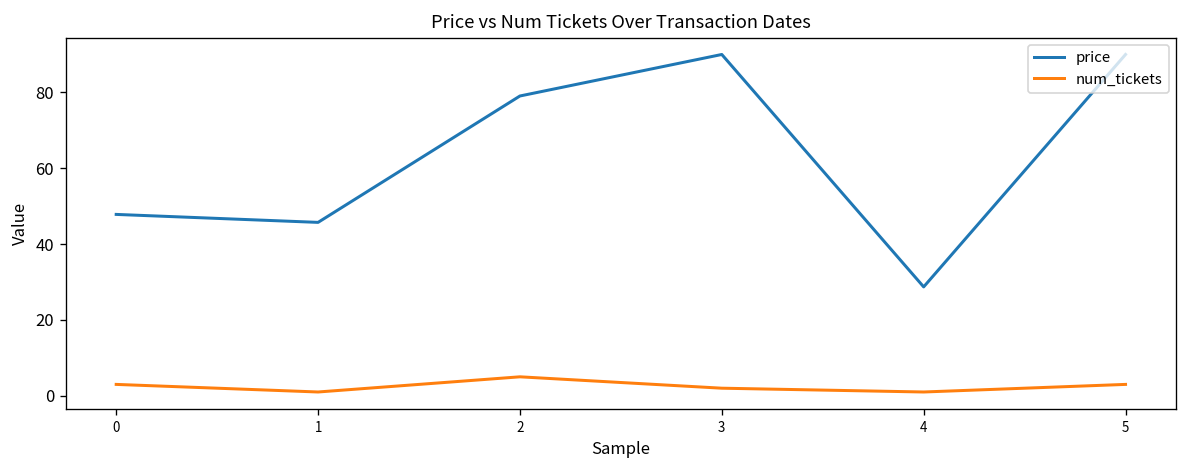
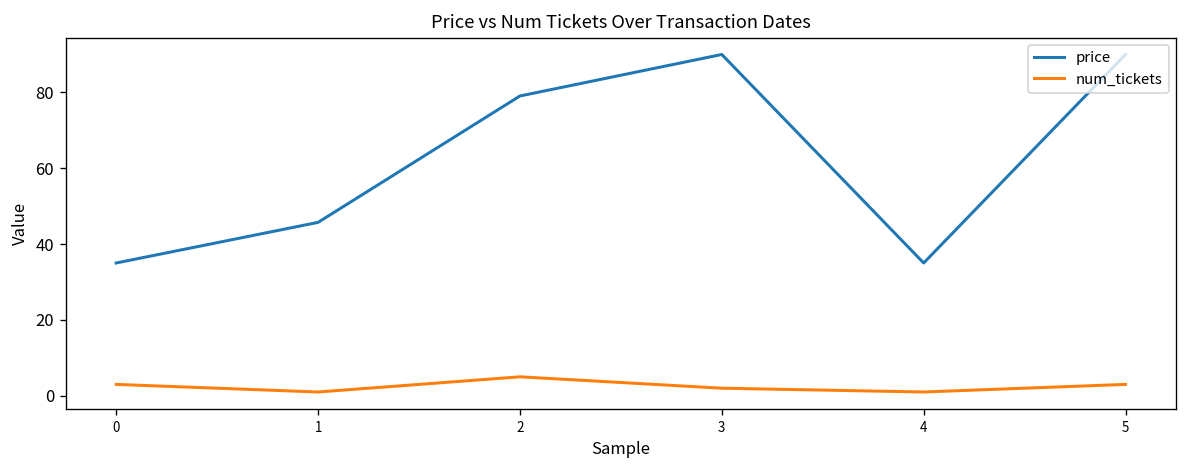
price, 0: 48 -> 35
price, 4: 29 -> 35
